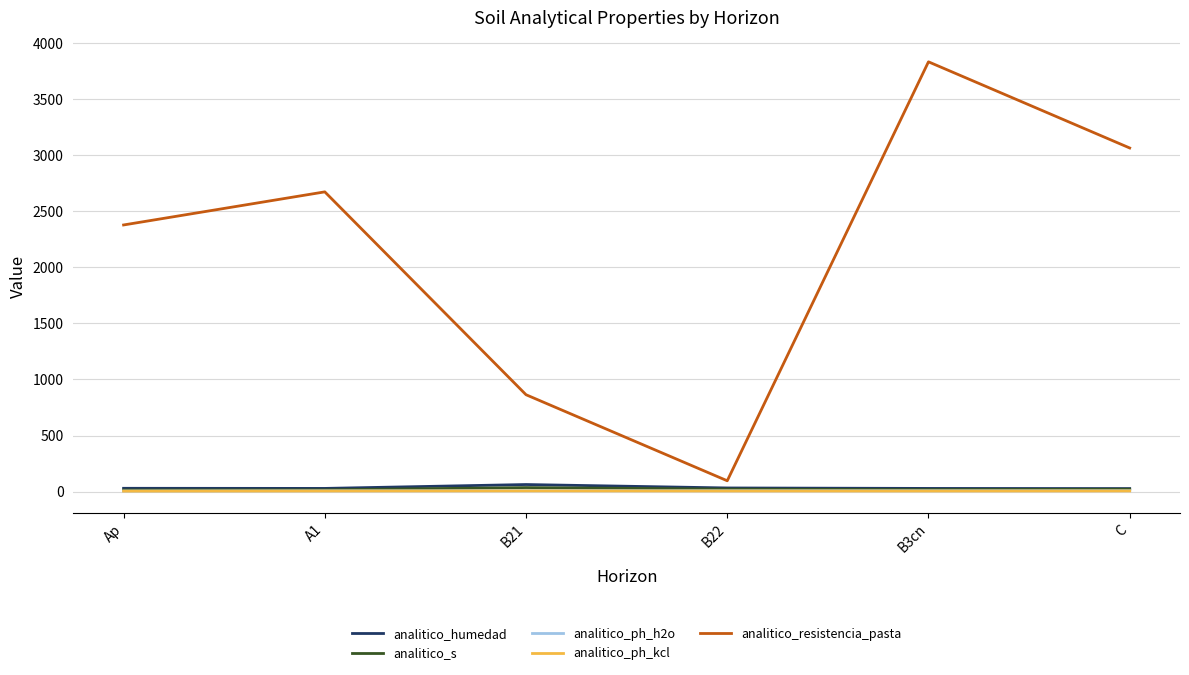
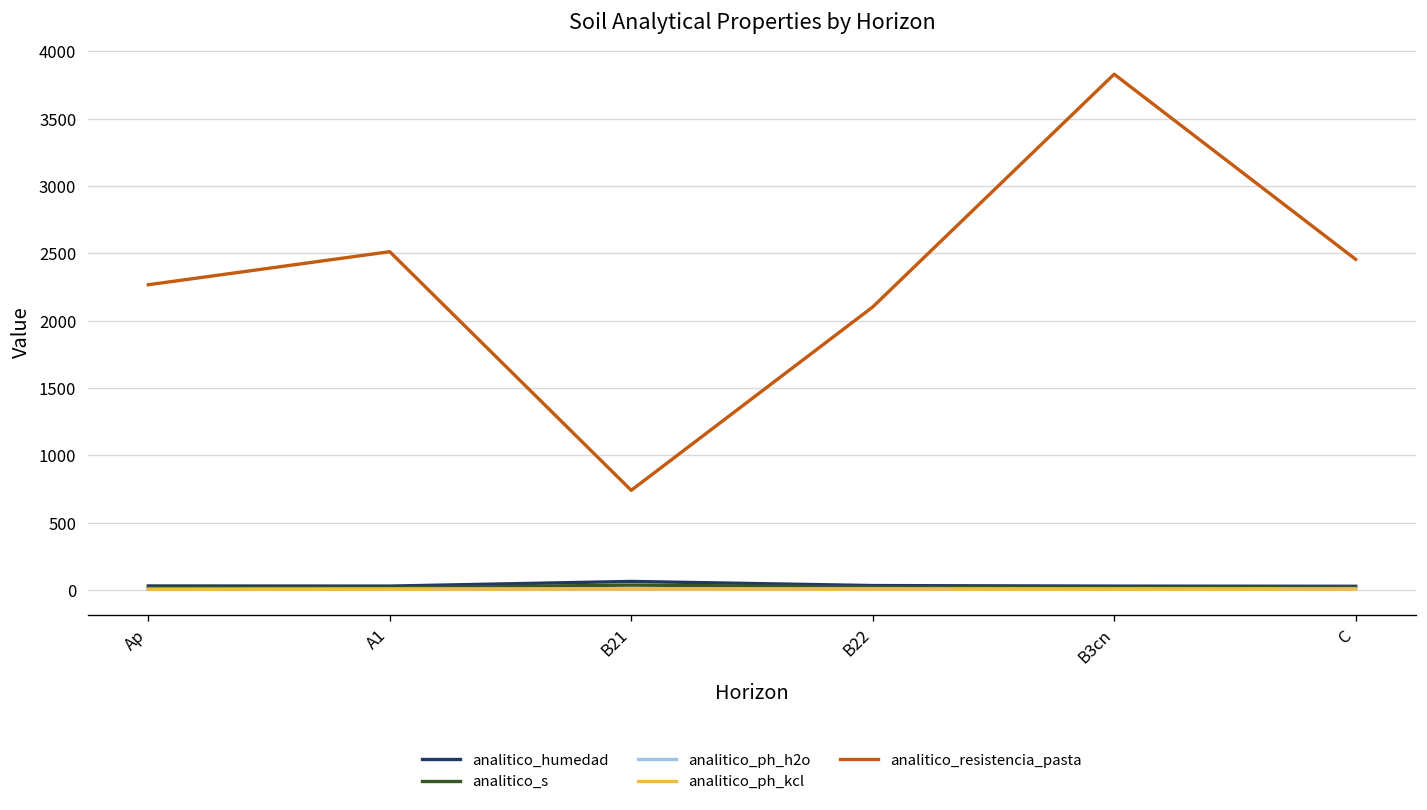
analitico_resistencia_pasta, Ap: 2380 -> 2270
analitico_resistencia_pasta, A1: 2670 -> 2510
analitico_resistencia_pasta, B21: 860 -> 740
analitico_resistencia_pasta, B22: 100 -> 2100
analitico_resistencia_pasta, C: 3060 -> 2460
